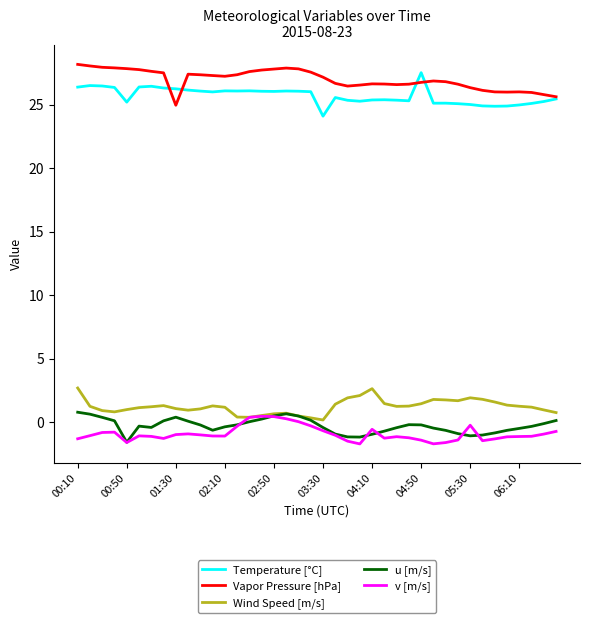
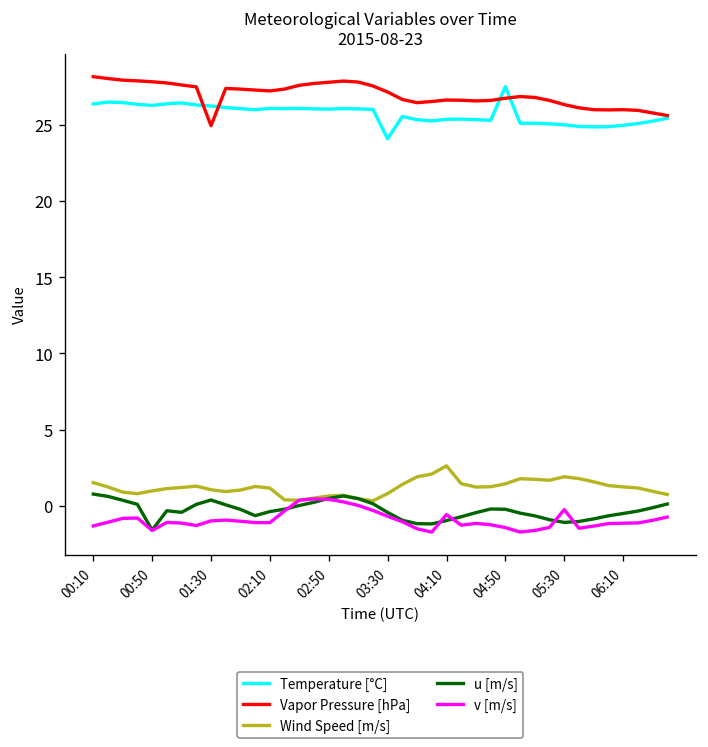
Wind Speed [m/s], 00:10: 2.7 -> 1.5
Temperature [°C], 00:50: 25.2 -> 26.3
Wind Speed [m/s], 03:30: 0.2 -> 0.8
